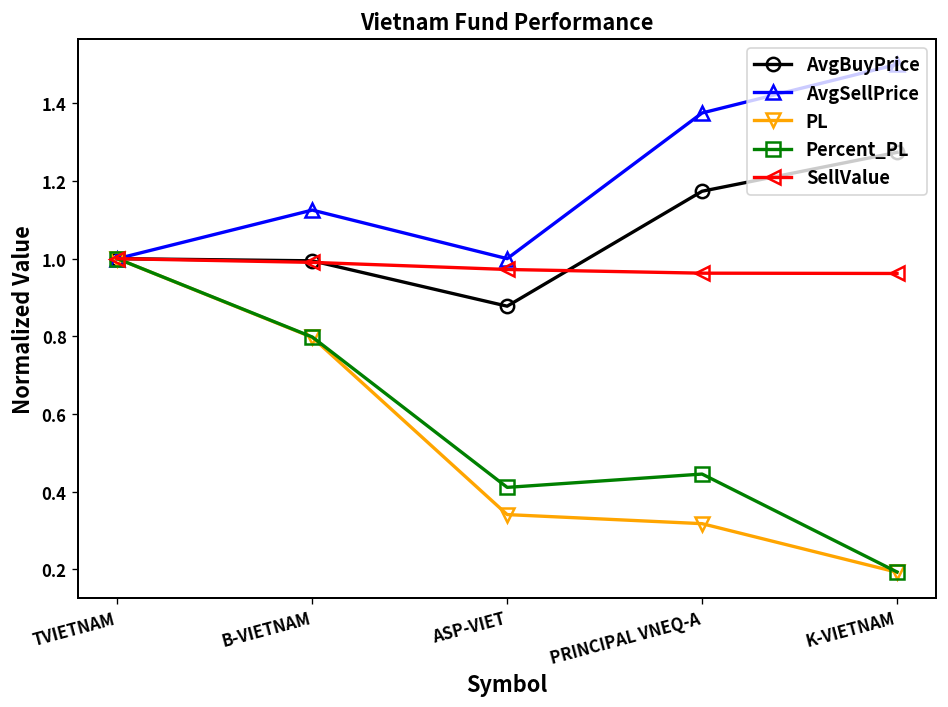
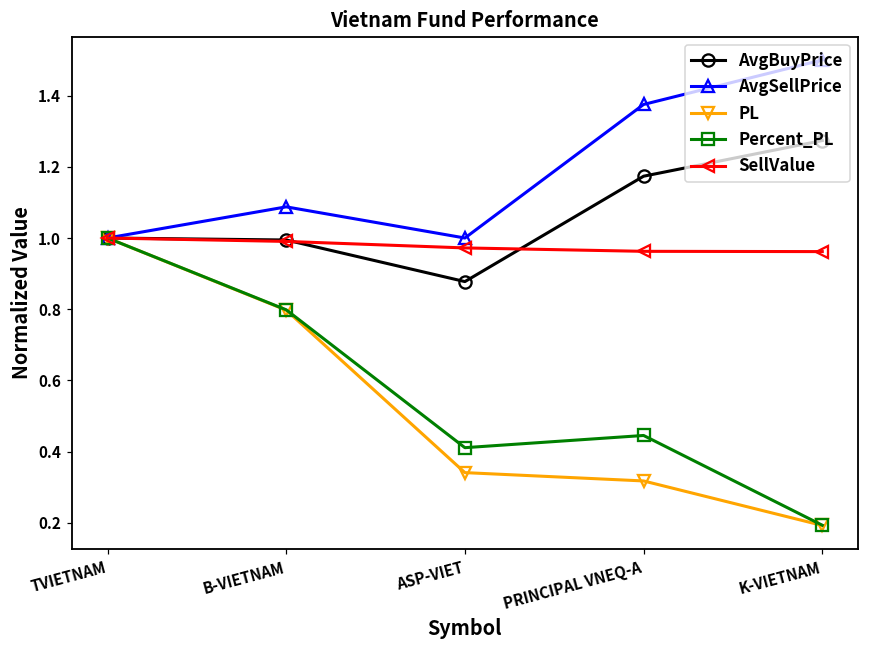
AvgSellPrice, B-VIETNAM: 1.13 -> 1.09
